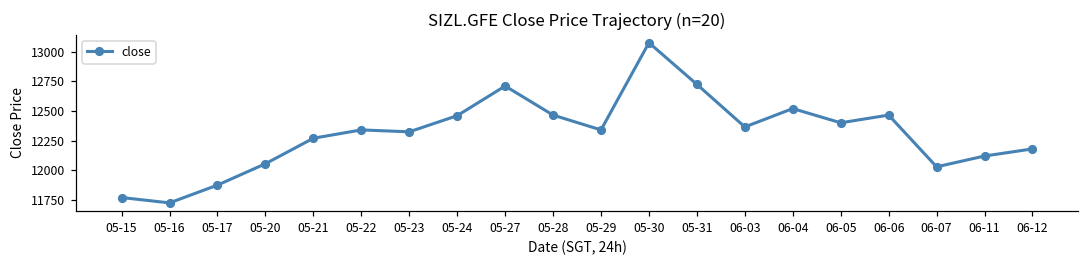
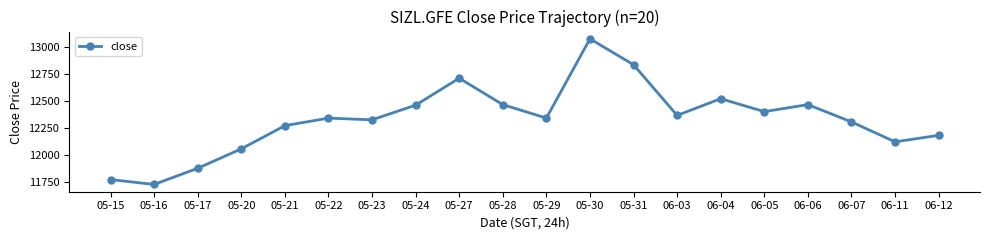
05-31: 12720 -> 12840
06-07: 12030 -> 12310
